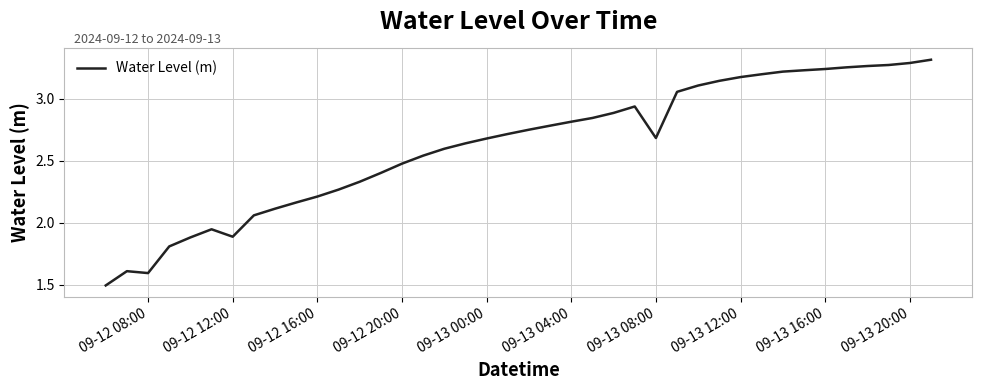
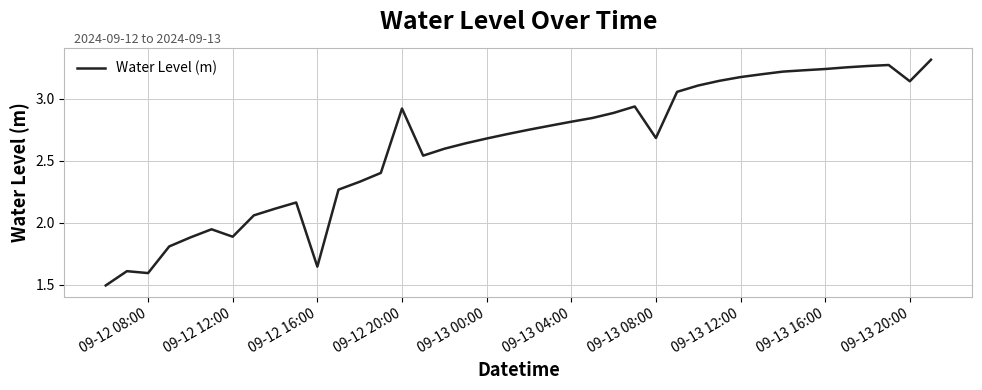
09-12 16:00: 2.21 -> 1.65
09-12 20:00: 2.48 -> 2.92
09-13 20:00: 3.29 -> 3.14
